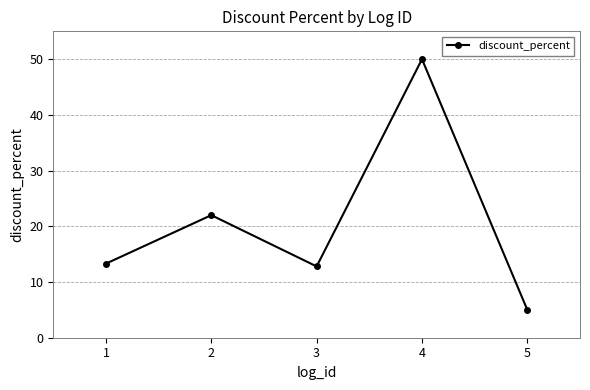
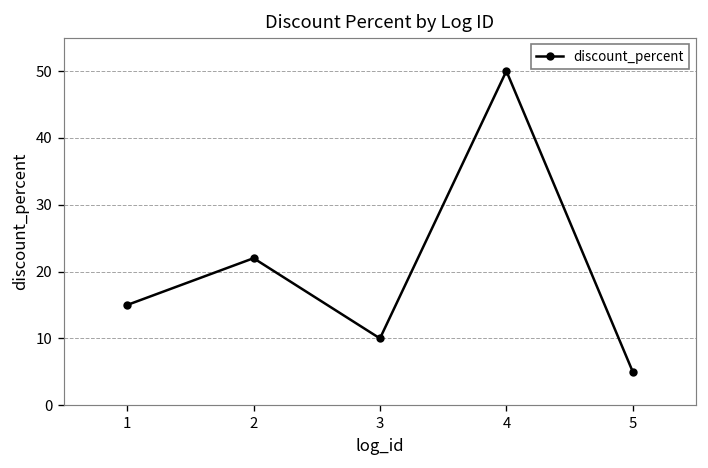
1: 13 -> 15
3: 13 -> 10
